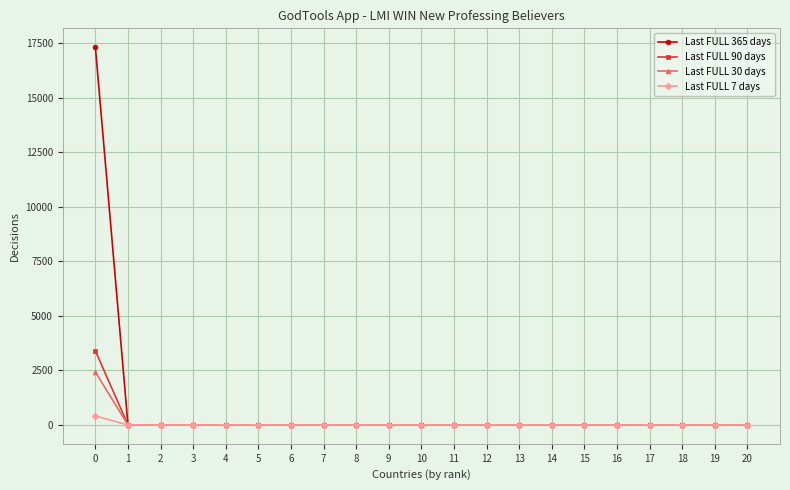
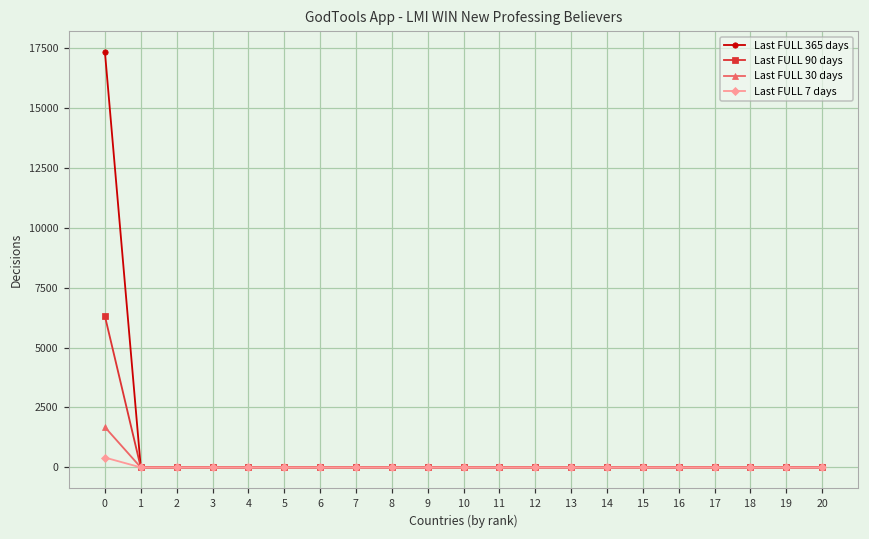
Last FULL 90 days, 0: 3400 -> 6300
Last FULL 30 days, 0: 2400 -> 1700
